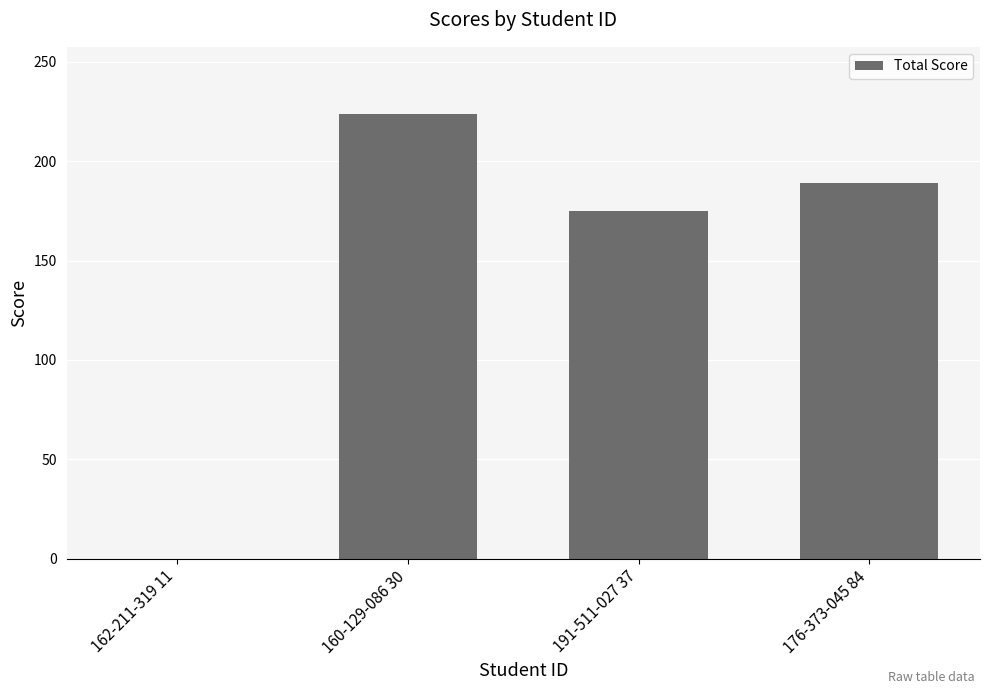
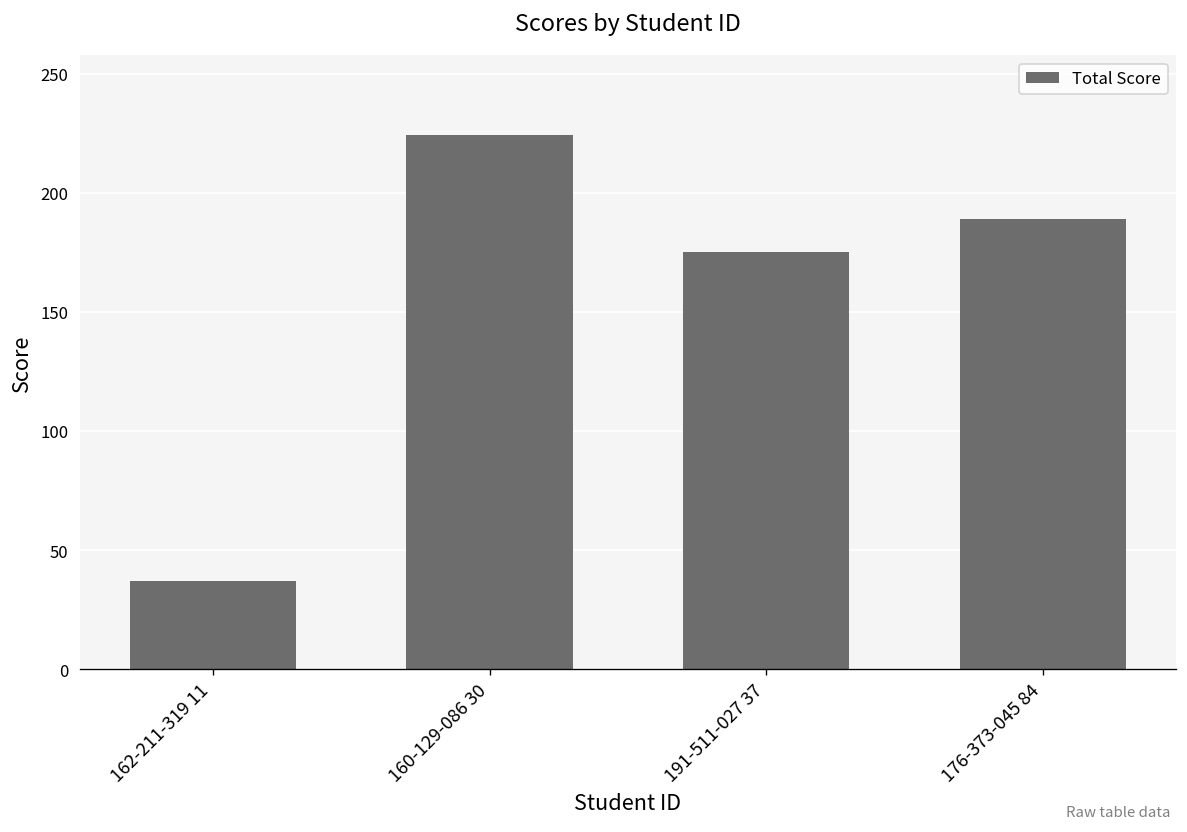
162-211-319 11: 0 -> 37
